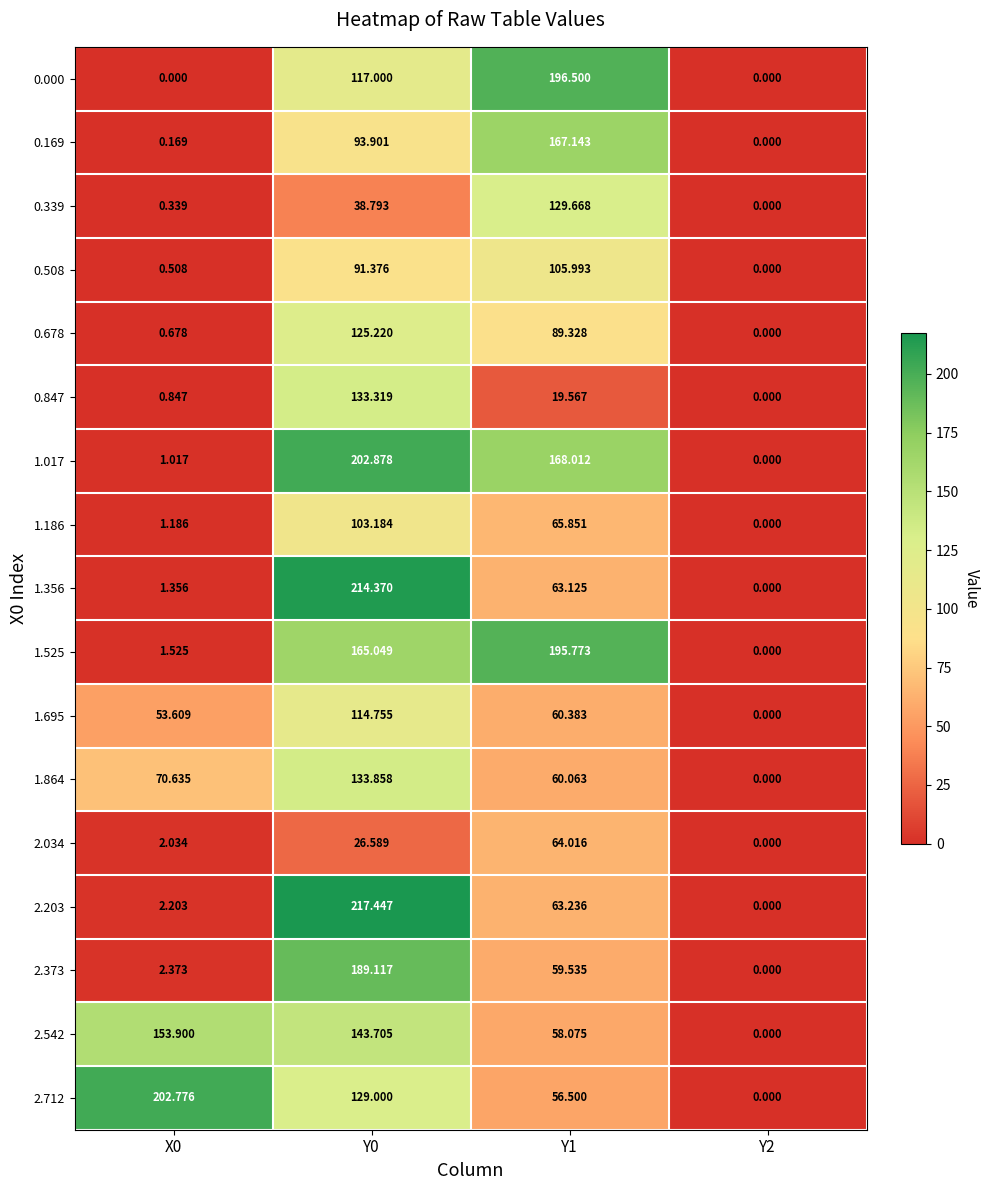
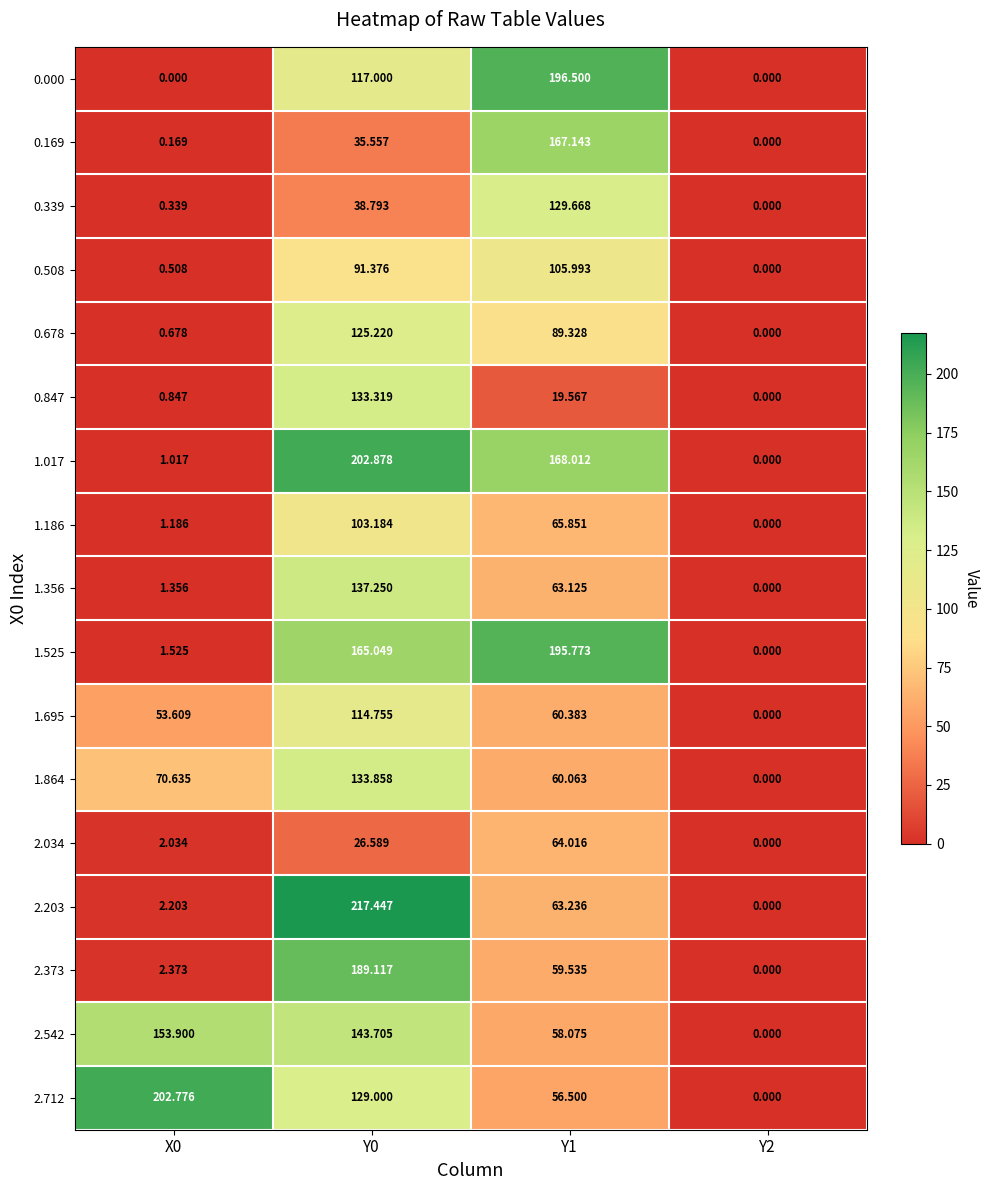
0.169, Y0: 93.901 -> 35.557
1.356, Y0: 214.370 -> 137.250
